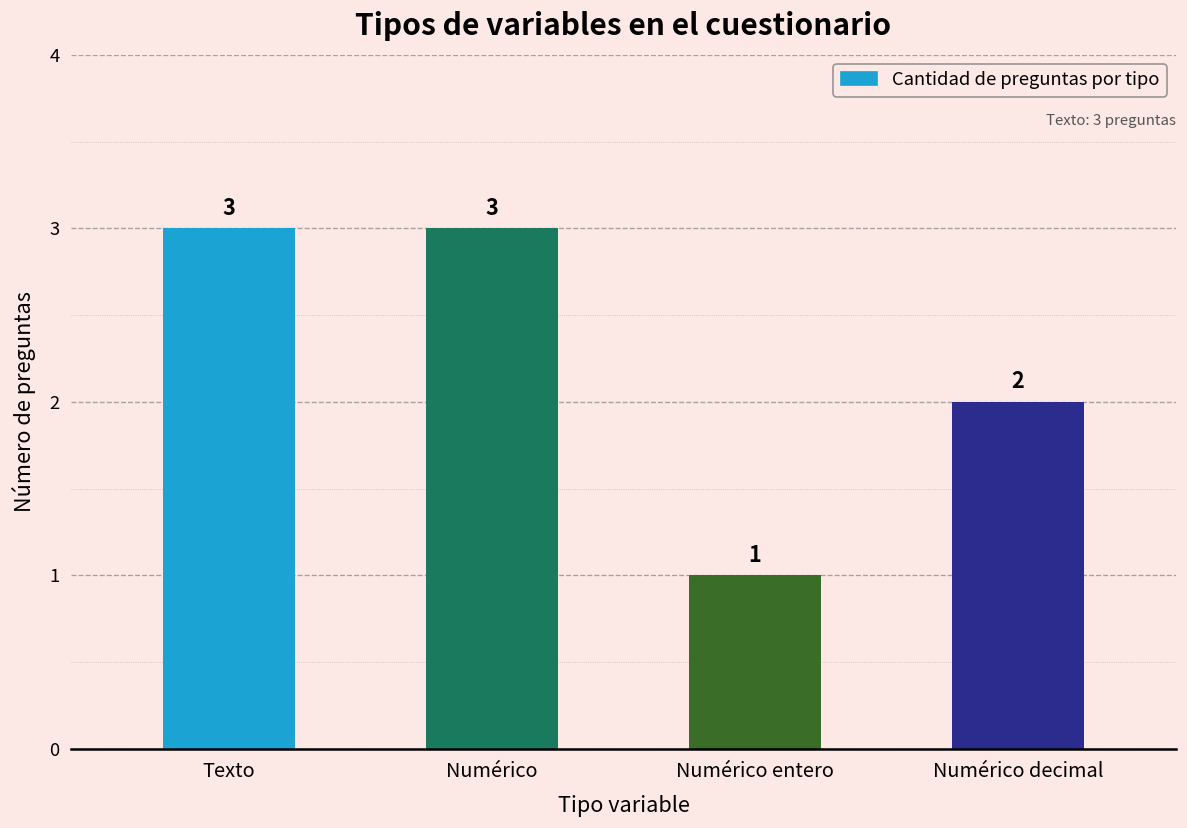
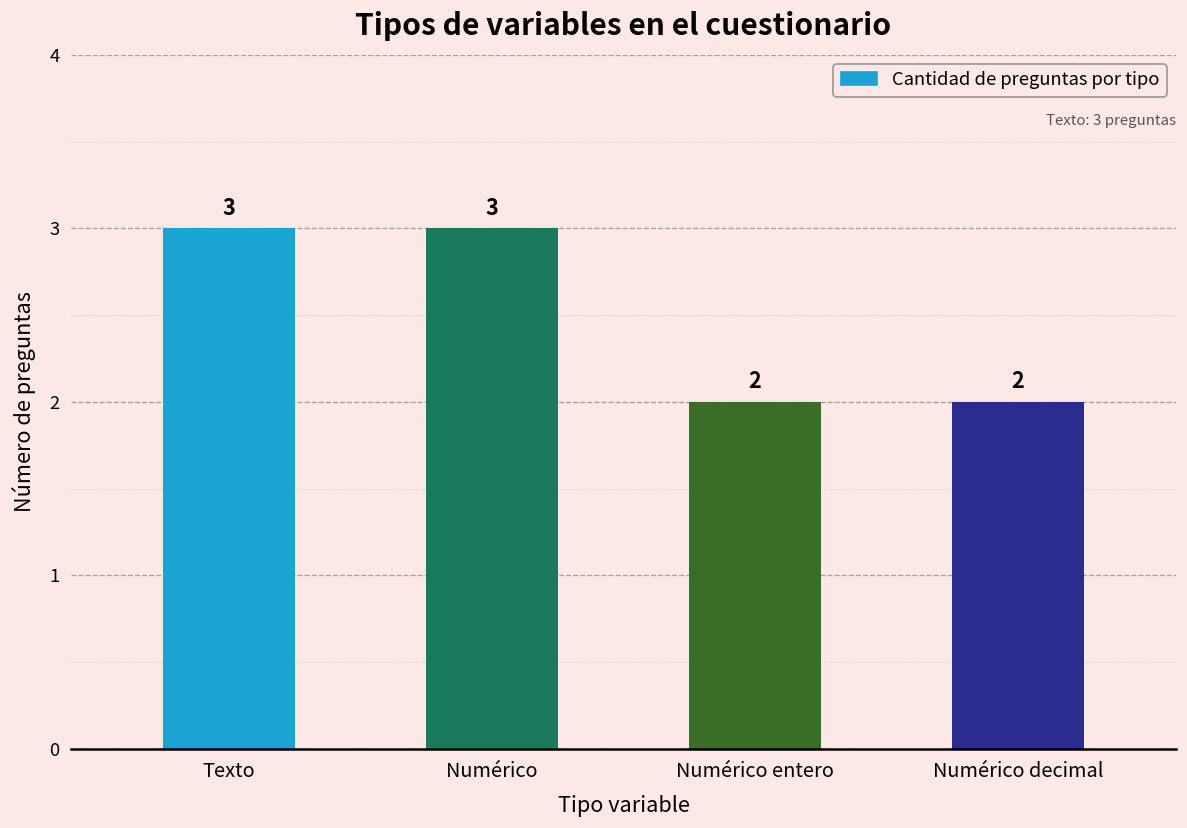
Numérico entero: 1 -> 2
